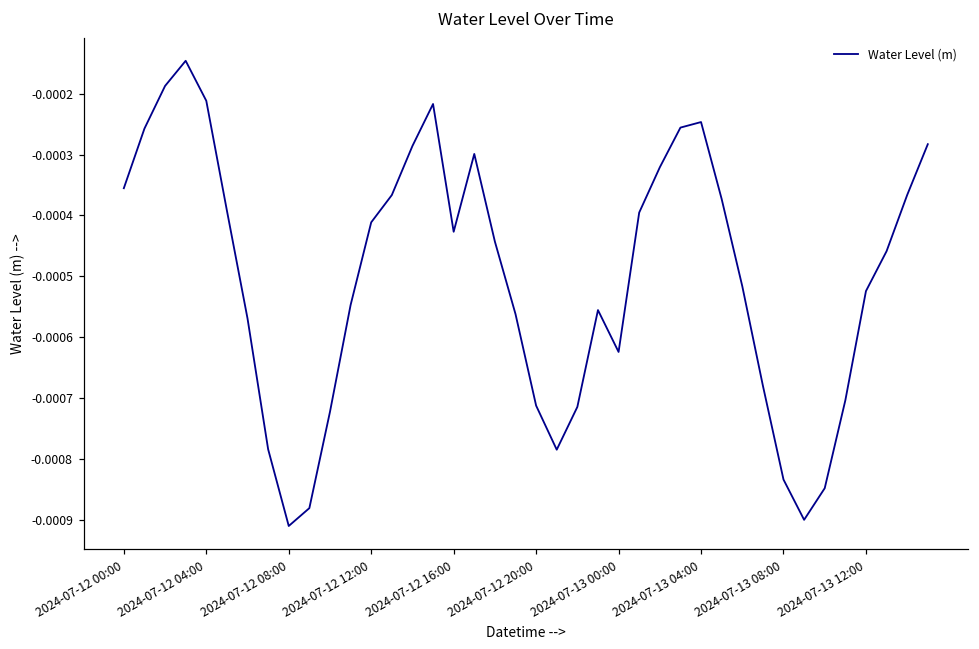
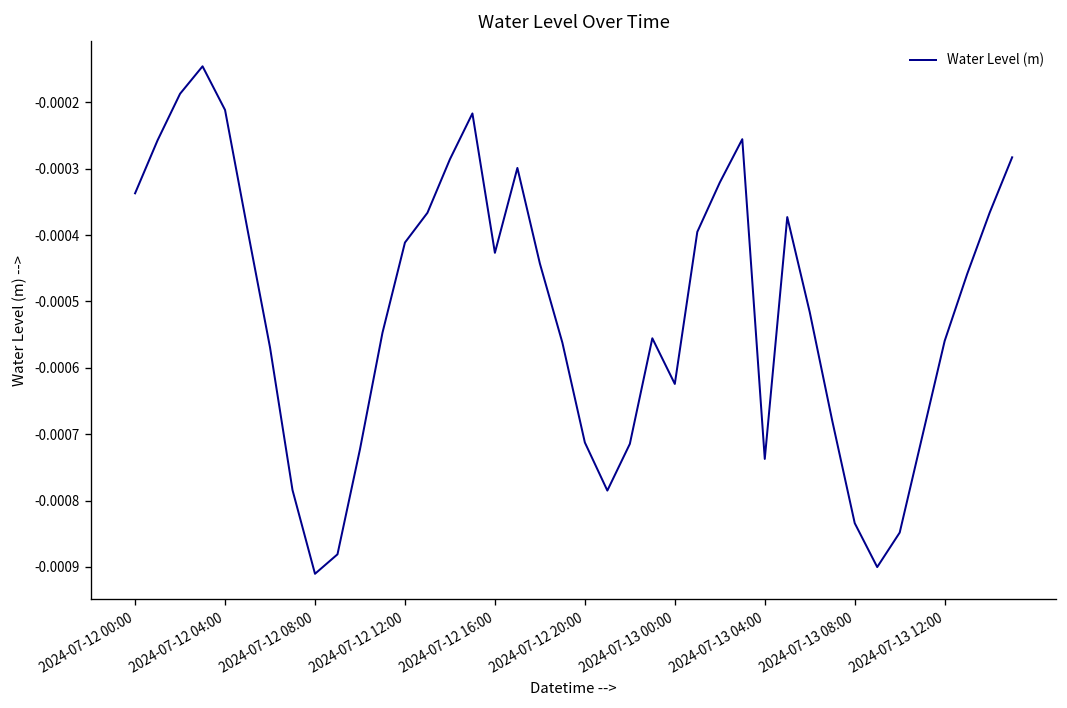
2024-07-12 00:00: -0.00036 -> -0.00034
2024-07-13 04:00: -0.00025 -> -0.00074
2024-07-13 12:00: -0.00052 -> -0.00056
